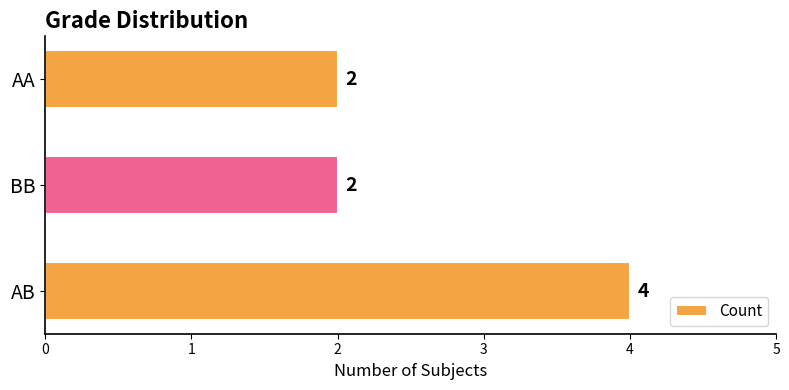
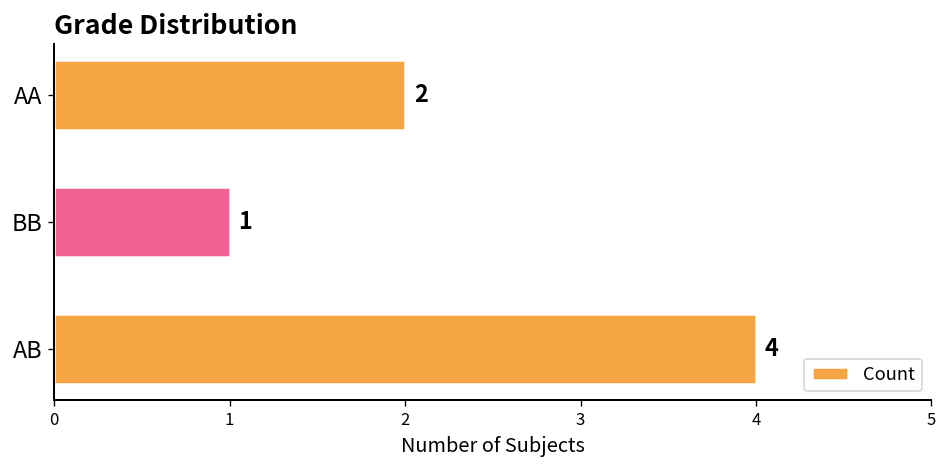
BB: 2 -> 1
